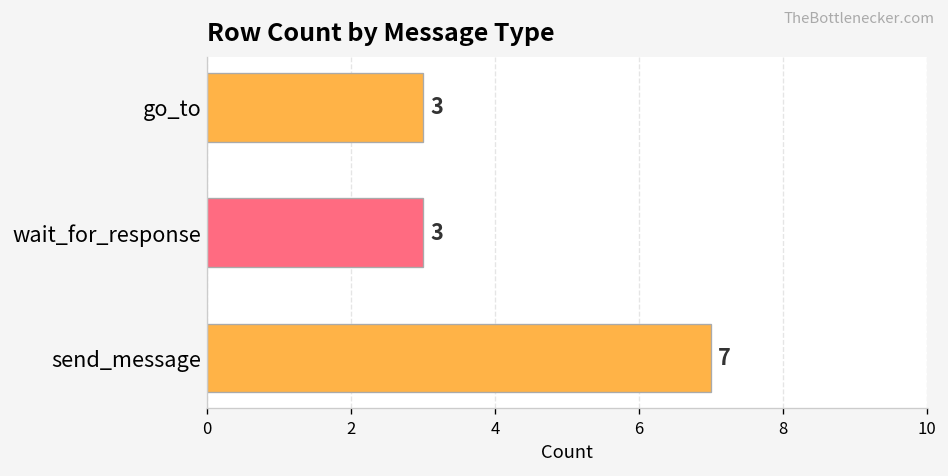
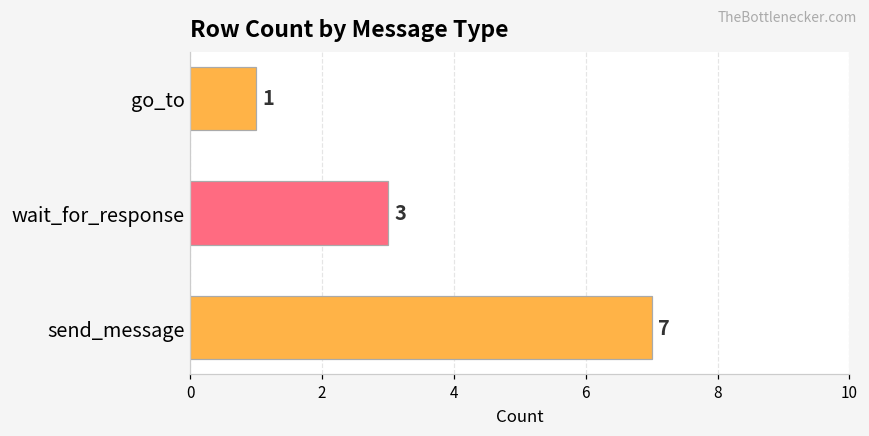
go_to: 3 -> 1
